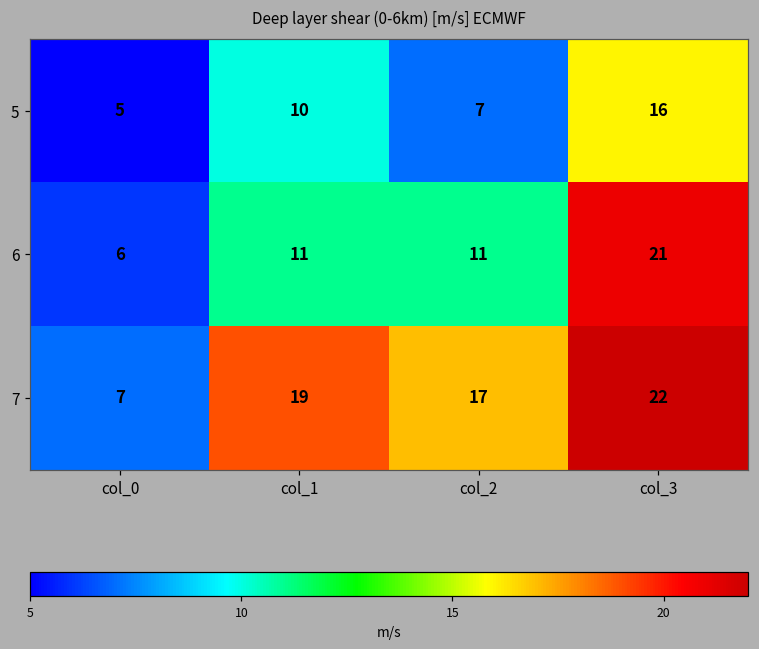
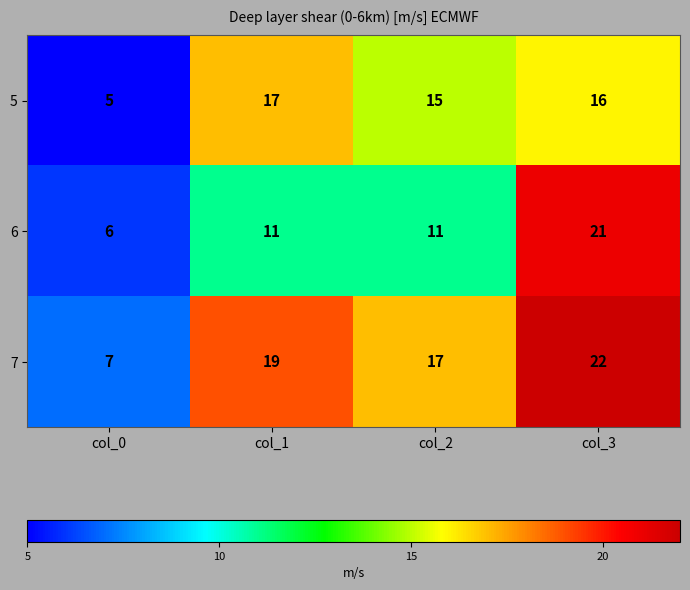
5, col_1: 10 -> 17
5, col_2: 7 -> 15
